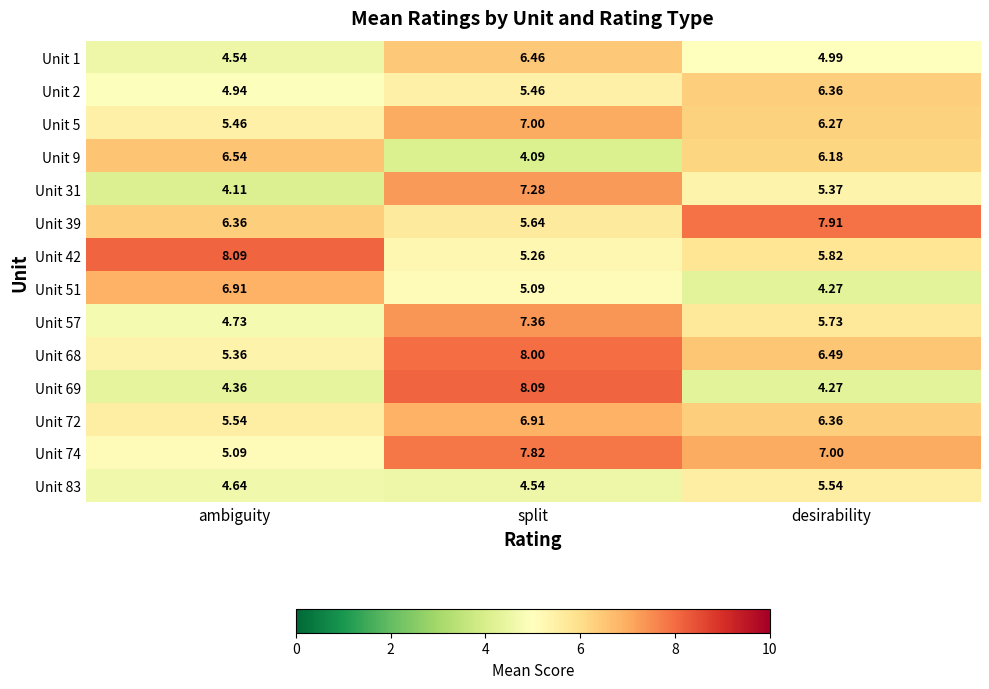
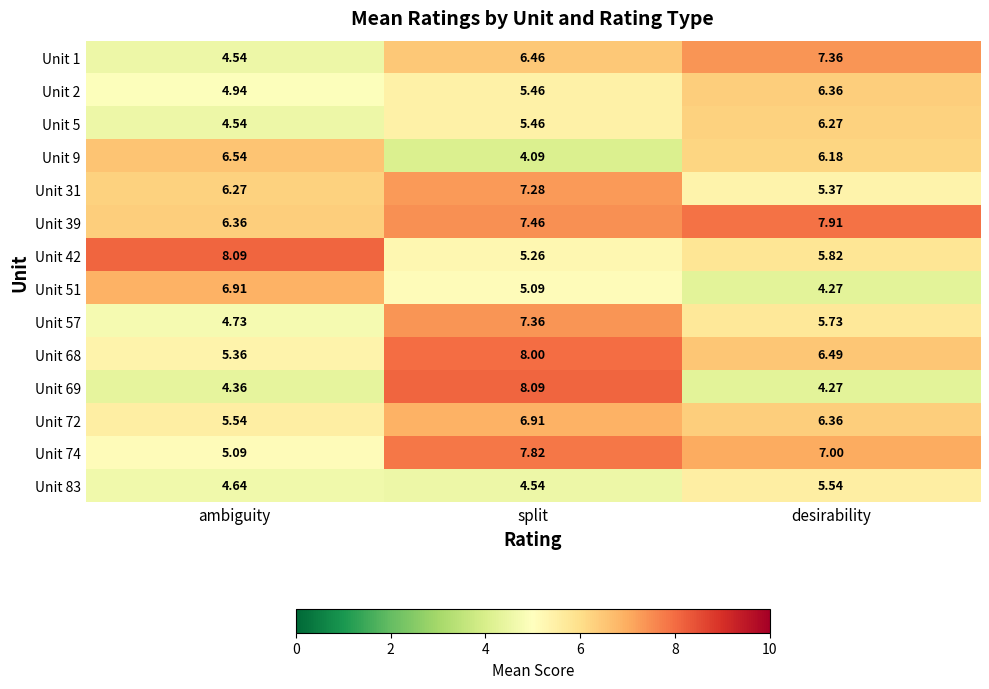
Unit 1, desirability: 4.99 -> 7.36
Unit 5, ambiguity: 5.46 -> 4.54
Unit 5, split: 7.00 -> 5.46
Unit 31, ambiguity: 4.11 -> 6.27
Unit 39, split: 5.64 -> 7.46
